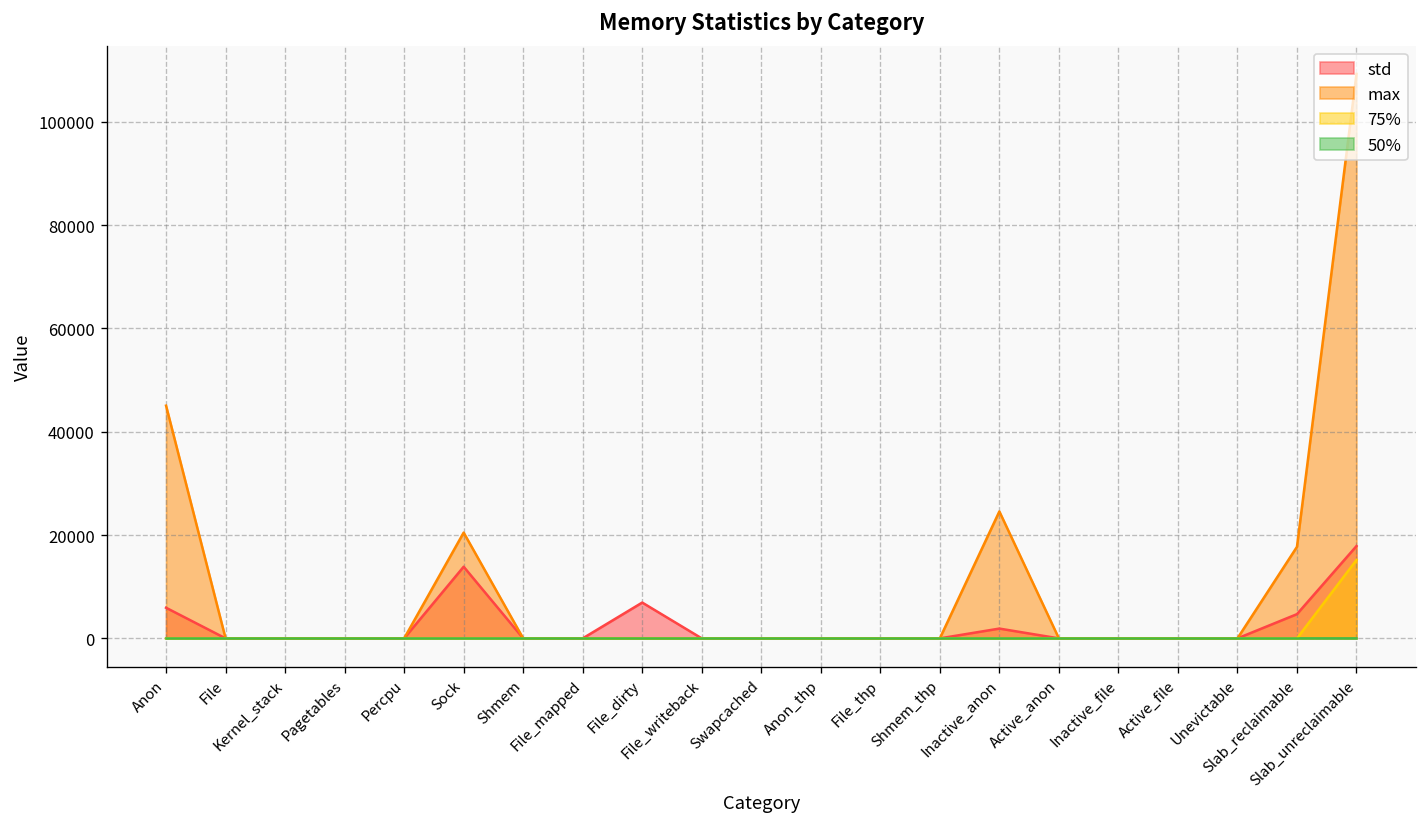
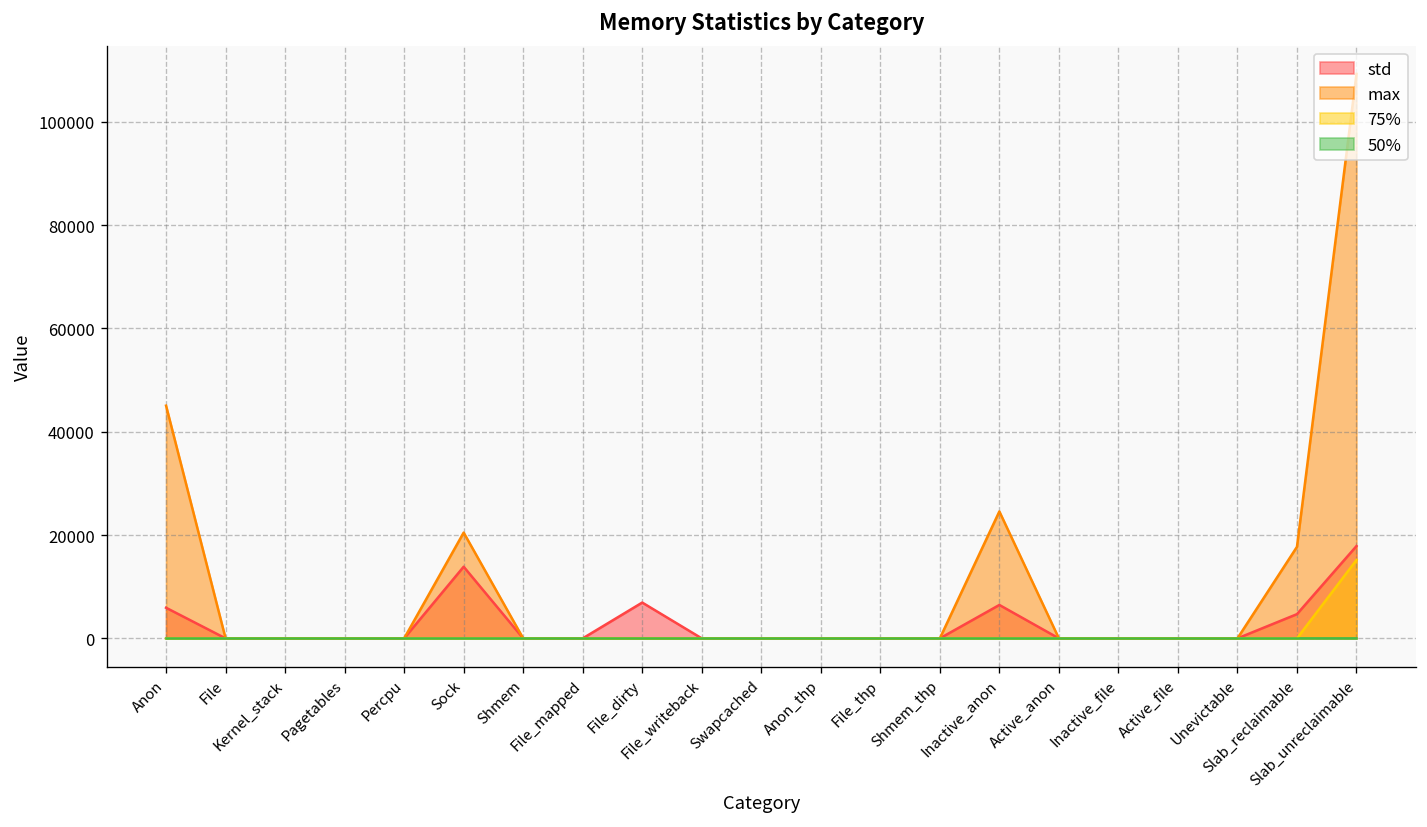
std, Inactive_anon: 2000 -> 6000
